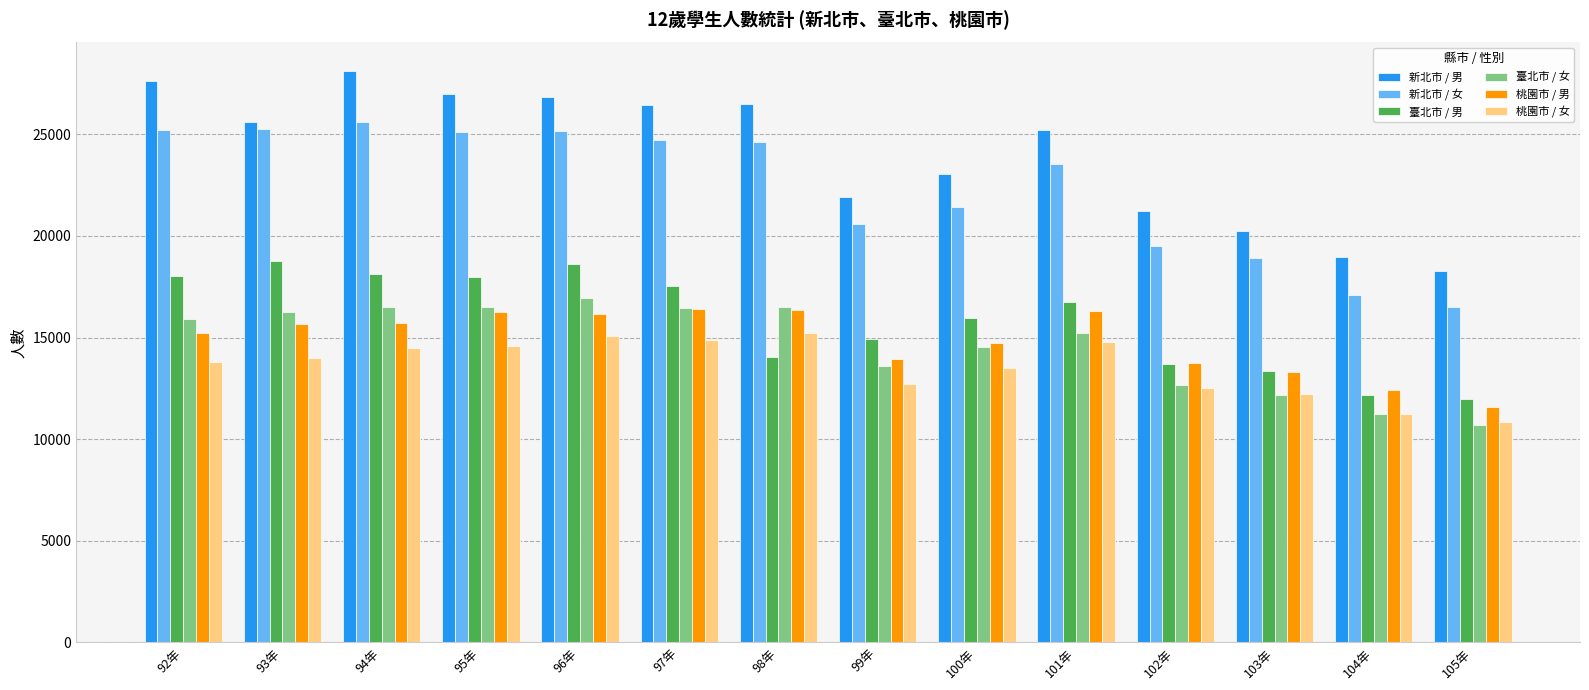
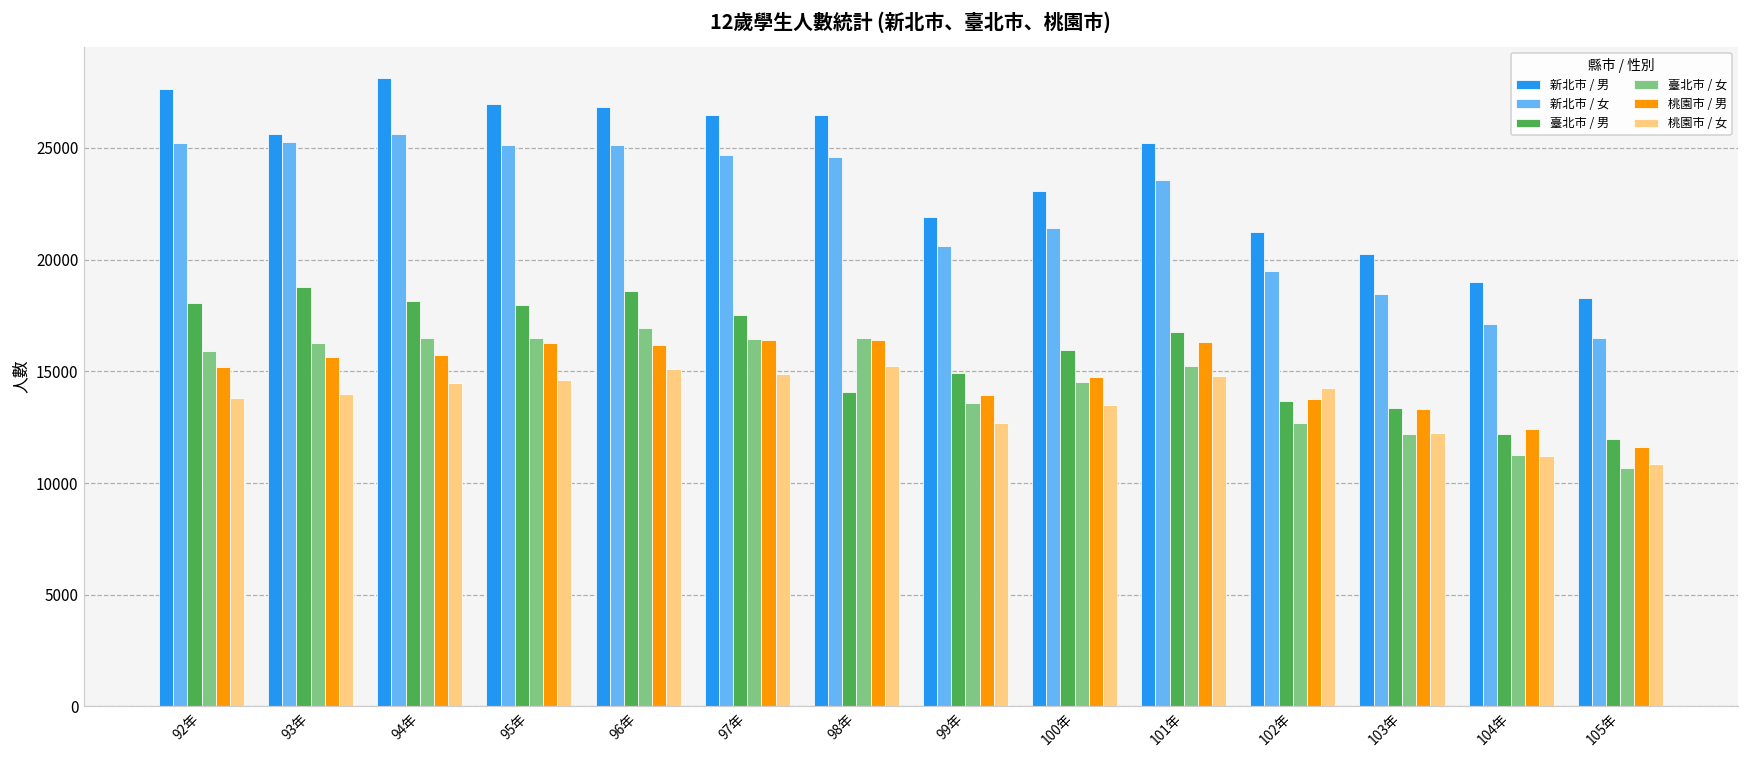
桃園市 / 女, 102年: 12500 -> 14300
新北市 / 女, 103年: 18900 -> 18500
